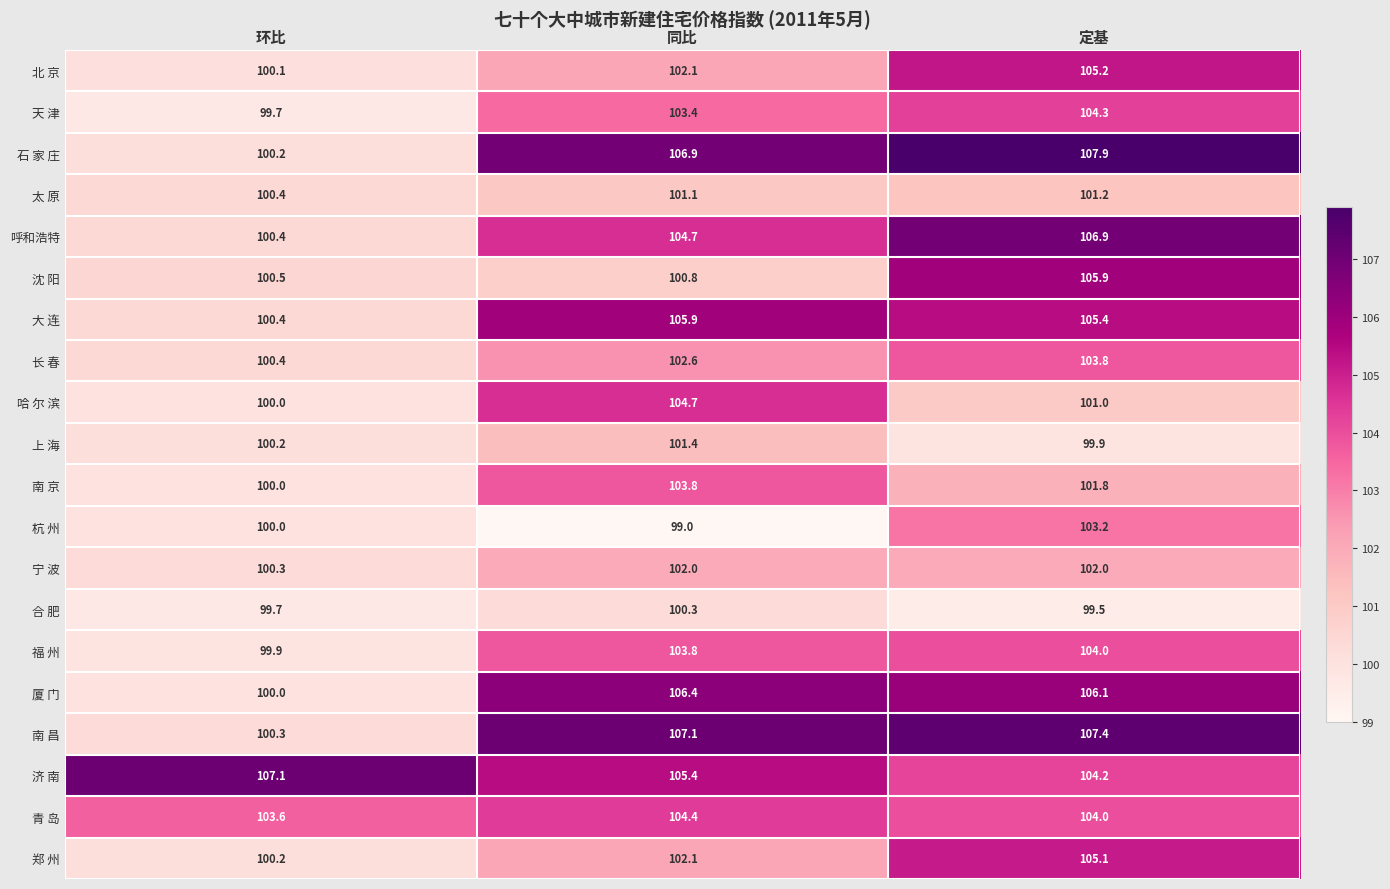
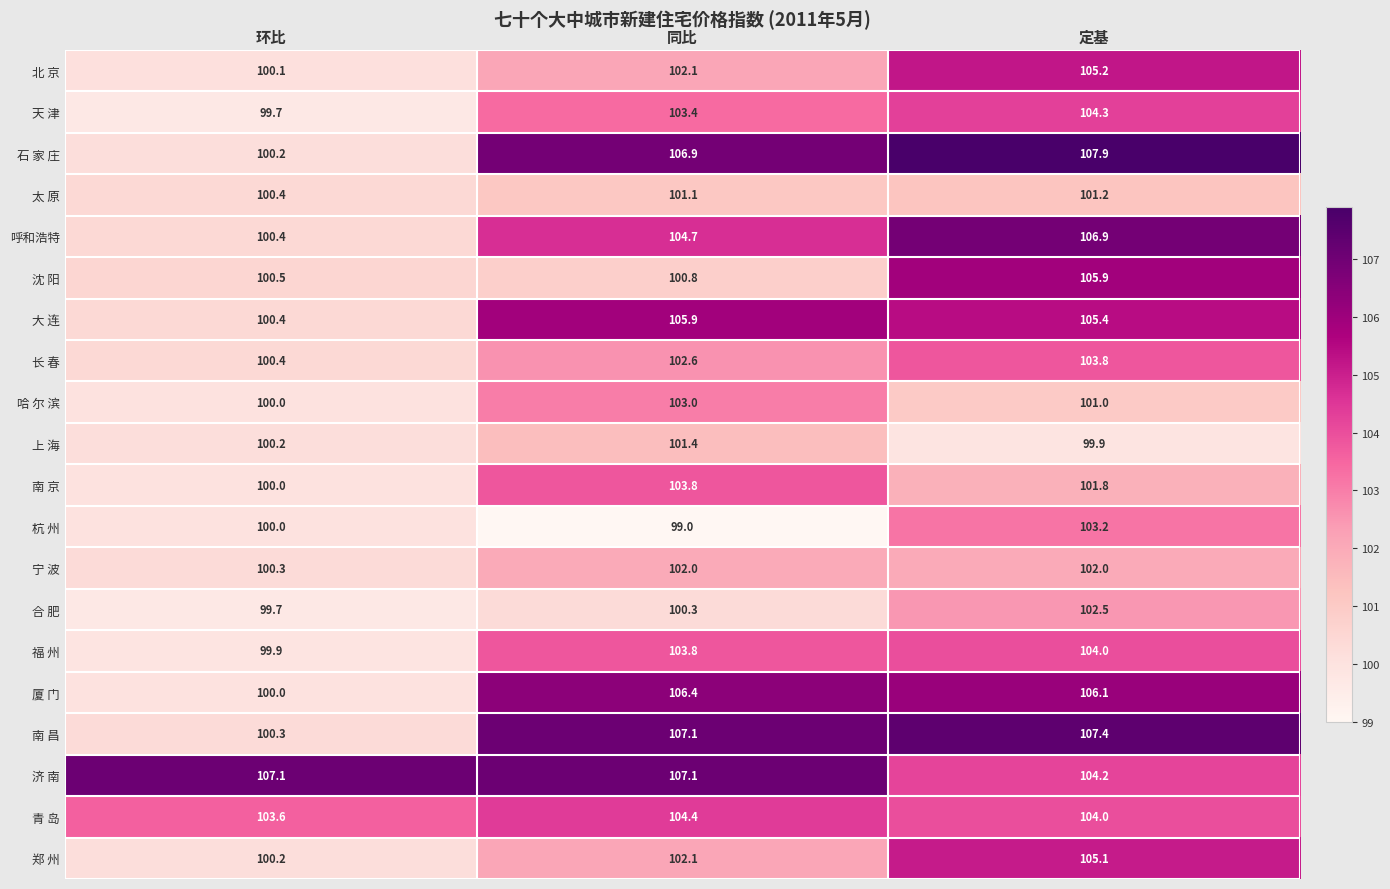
哈 尔 滨, 同比: 104.7 -> 103.0
合 肥, 定基: 99.5 -> 102.5
济 南, 同比: 105.4 -> 107.1
